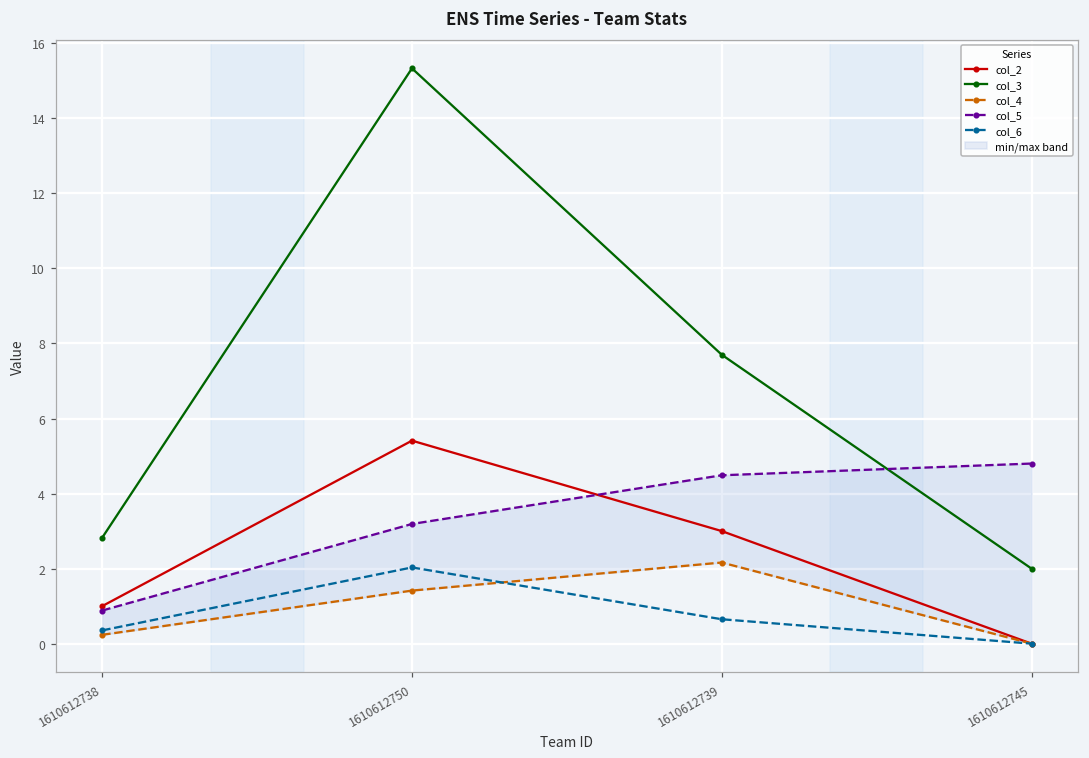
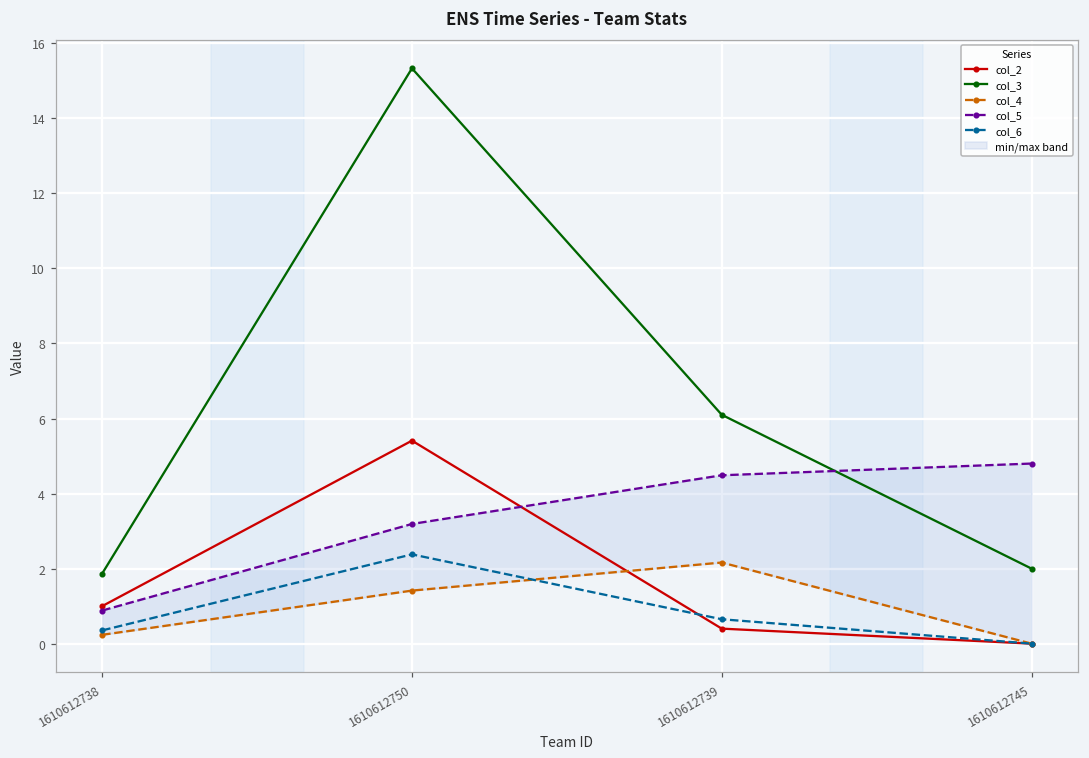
col_3, 1610612738: 2.8 -> 1.9
col_6, 1610612750: 2.0 -> 2.4
col_2, 1610612739: 3.0 -> 0.4
col_3, 1610612739: 7.7 -> 6.1
